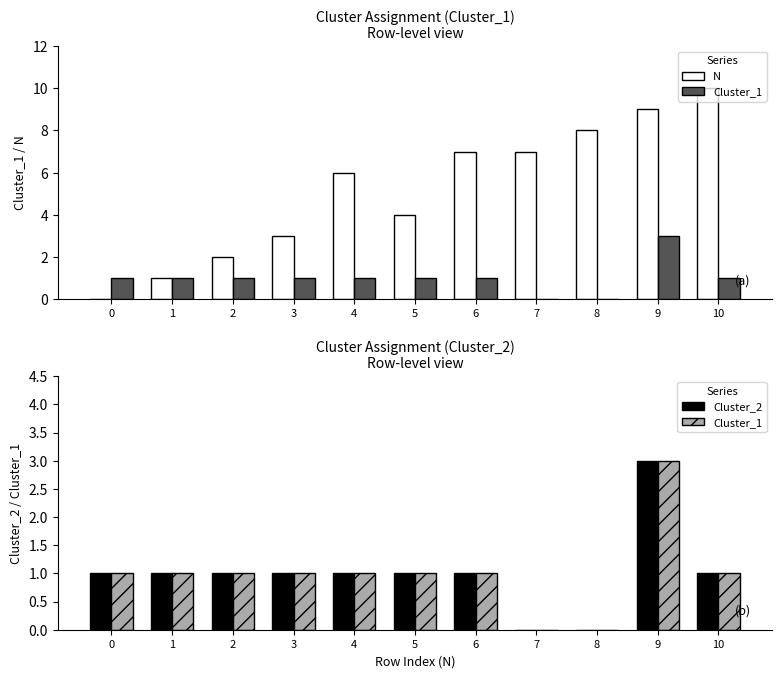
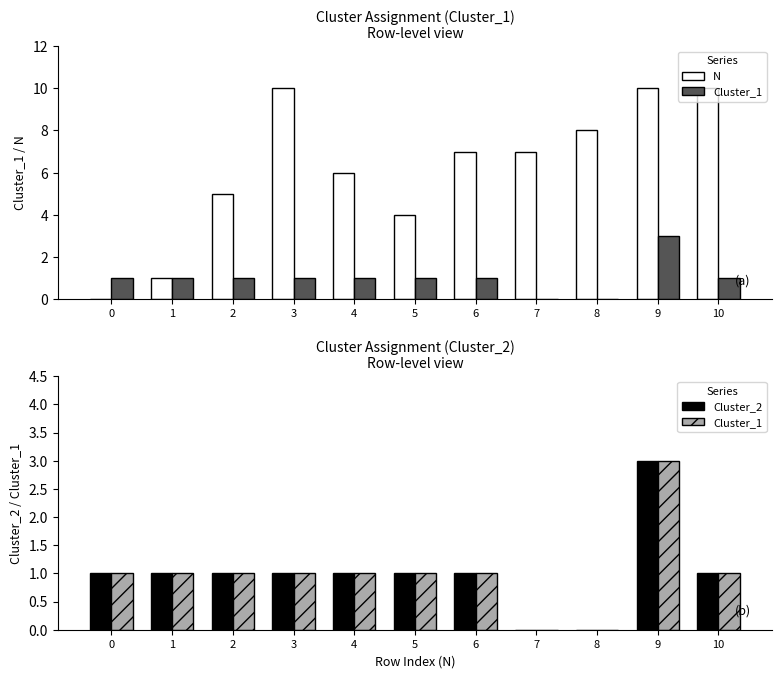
Cluster Assignment (Cluster_1) Row-level view, N, 2: 2 -> 5
Cluster Assignment (Cluster_1) Row-level view, N, 3: 3 -> 10
Cluster Assignment (Cluster_1) Row-level view, N, 9: 9 -> 10
